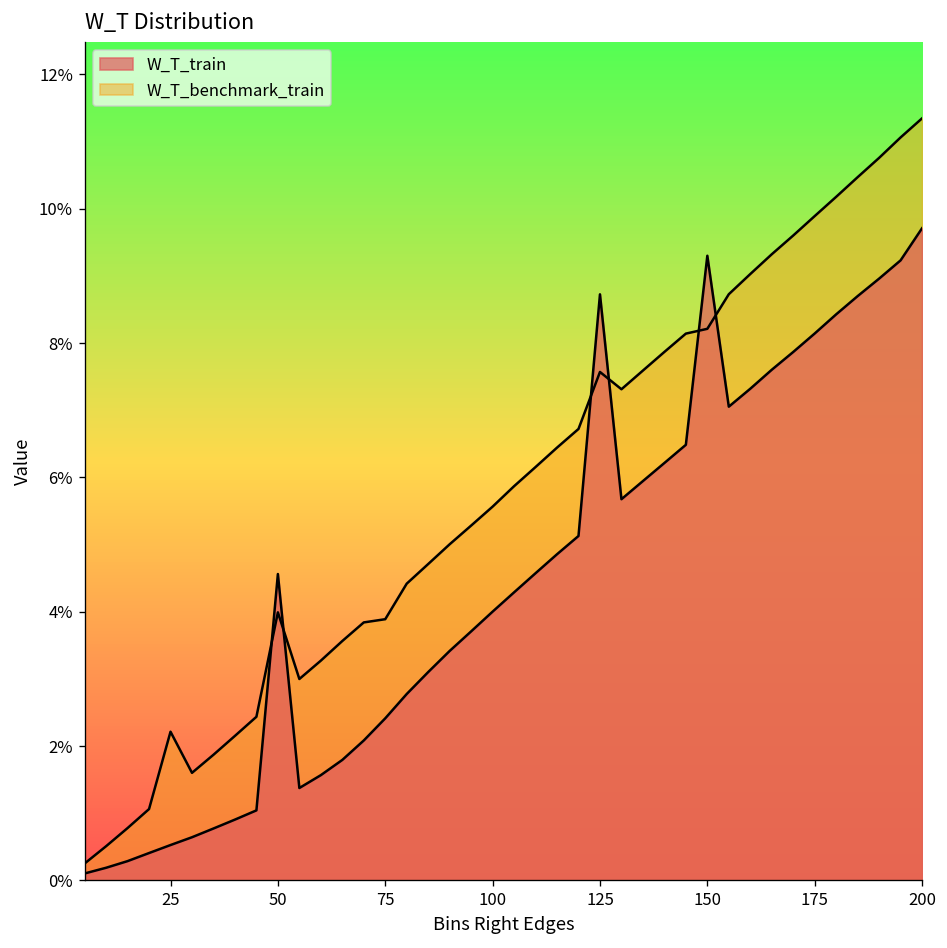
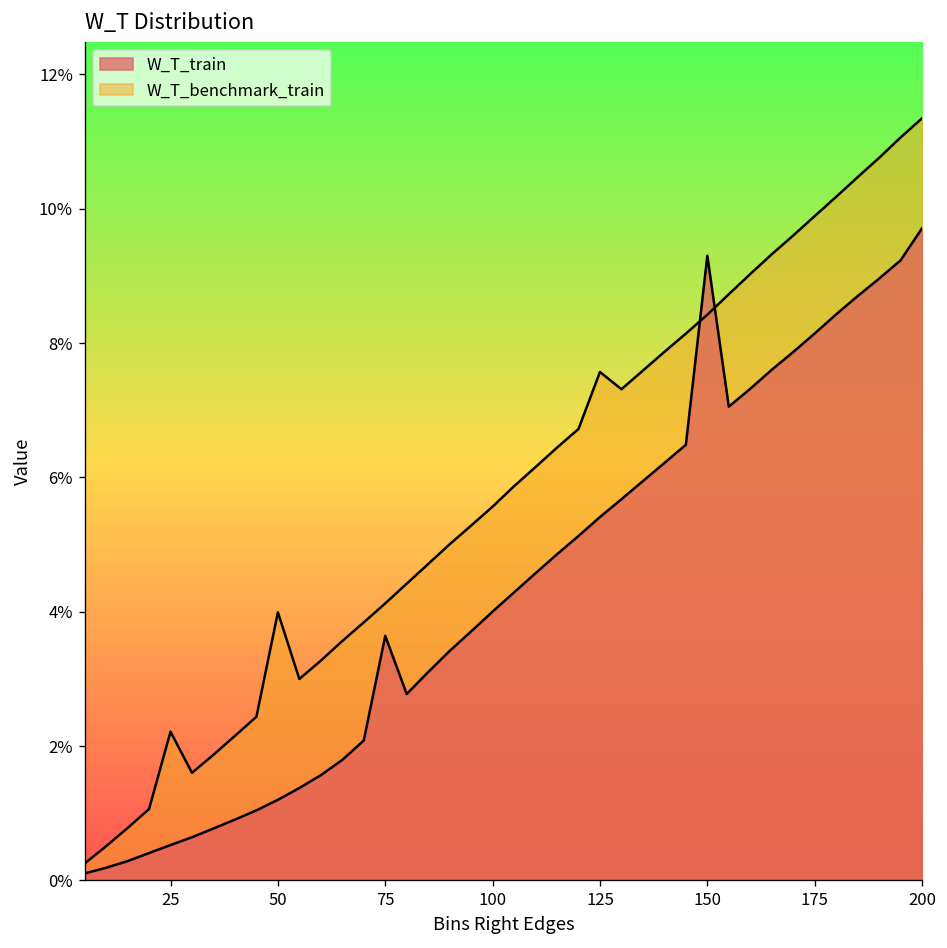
W_T_train, 50: 4.6% -> 1.2%
W_T_train, 75: 2.4% -> 3.6%
W_T_benchmark_train, 75: 3.9% -> 4.1%
W_T_train, 125: 8.7% -> 5.4%
W_T_benchmark_train, 150: 8.2% -> 8.4%
